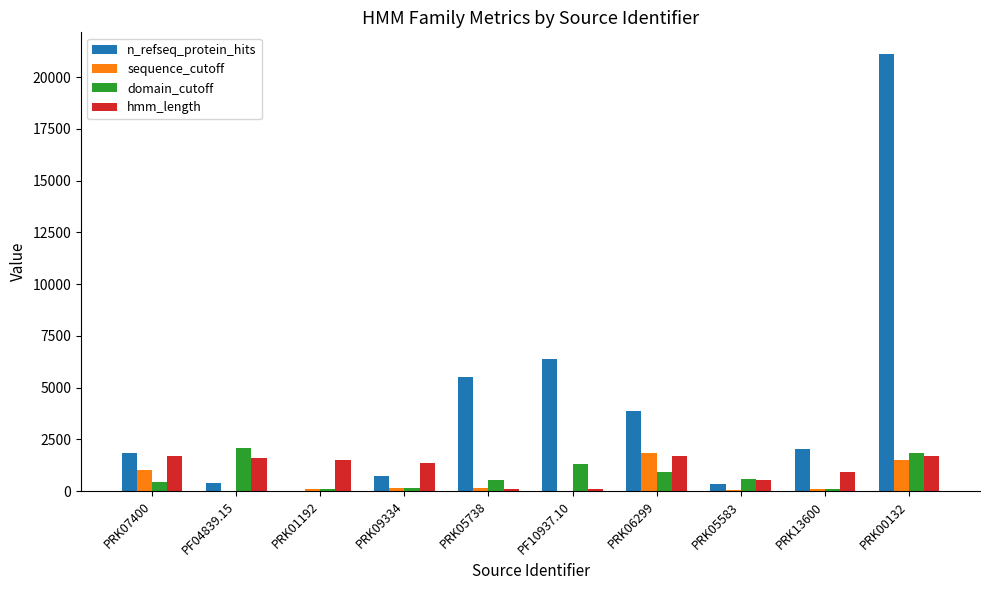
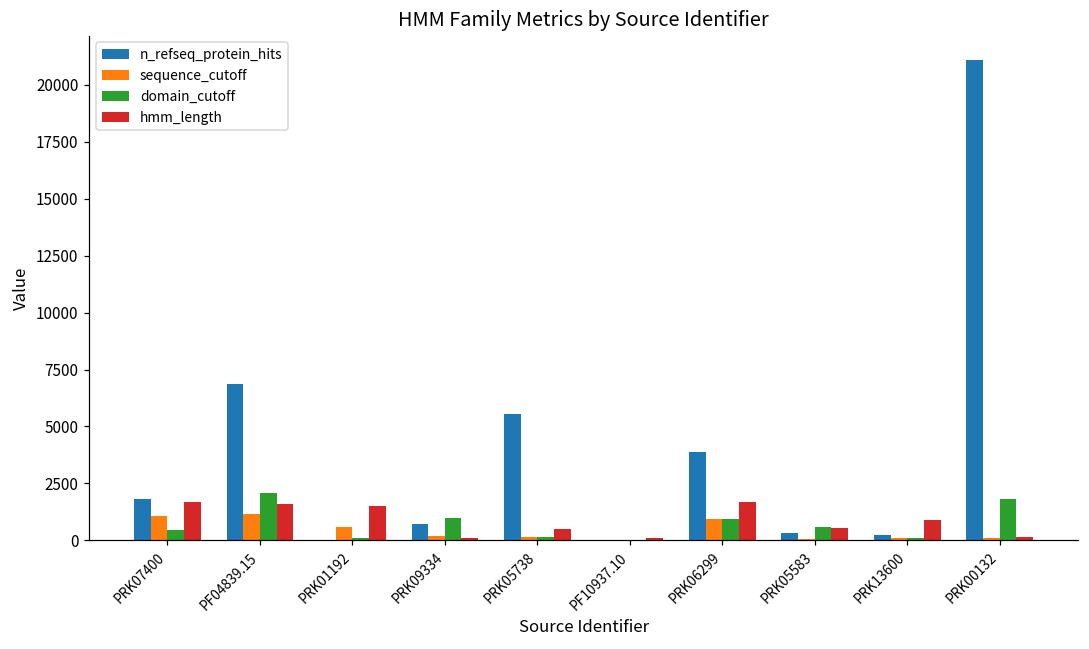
n_refseq_protein_hits, PF04839.15: 400 -> 6900
sequence_cutoff, PF04839.15: 0 -> 1200
sequence_cutoff, PRK01192: 100 -> 600
domain_cutoff, PRK09334: 200 -> 1000
hmm_length, PRK09334: 1400 -> 100
domain_cutoff, PRK05738: 600 -> 100
hmm_length, PRK05738: 100 -> 500
n_refseq_protein_hits, PF10937.10: 6400 -> 0
domain_cutoff, PF10937.10: 1300 -> 0
sequence_cutoff, PRK06299: 1900 -> 900
n_refseq_protein_hits, PRK13600: 2100 -> 300
sequence_cutoff, PRK00132: 1500 -> 100
hmm_length, PRK00132: 1700 -> 100
